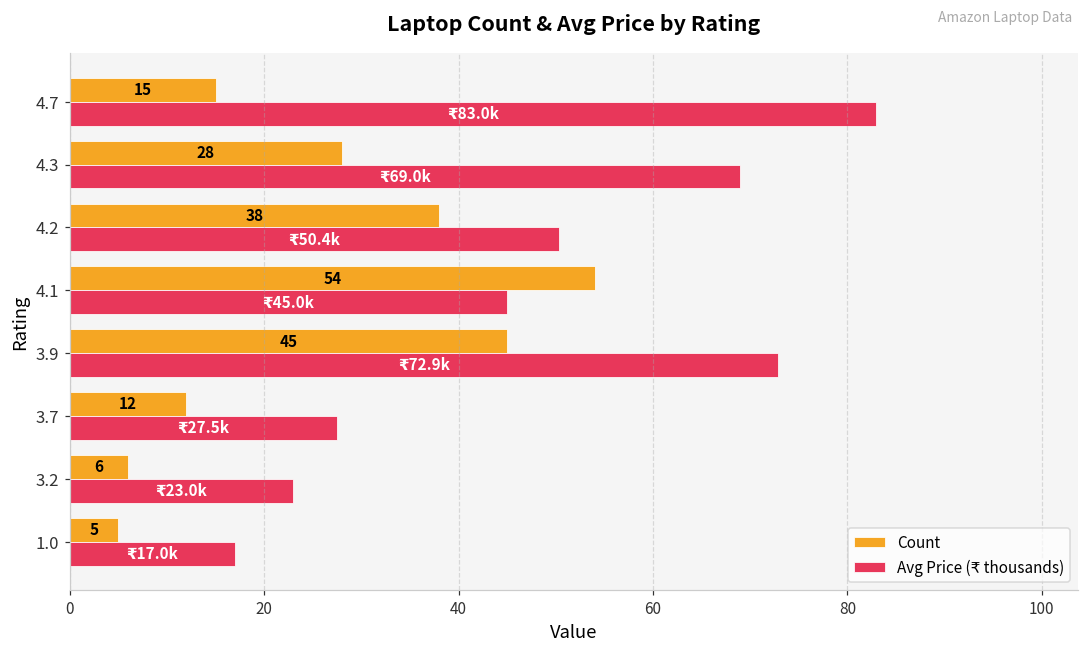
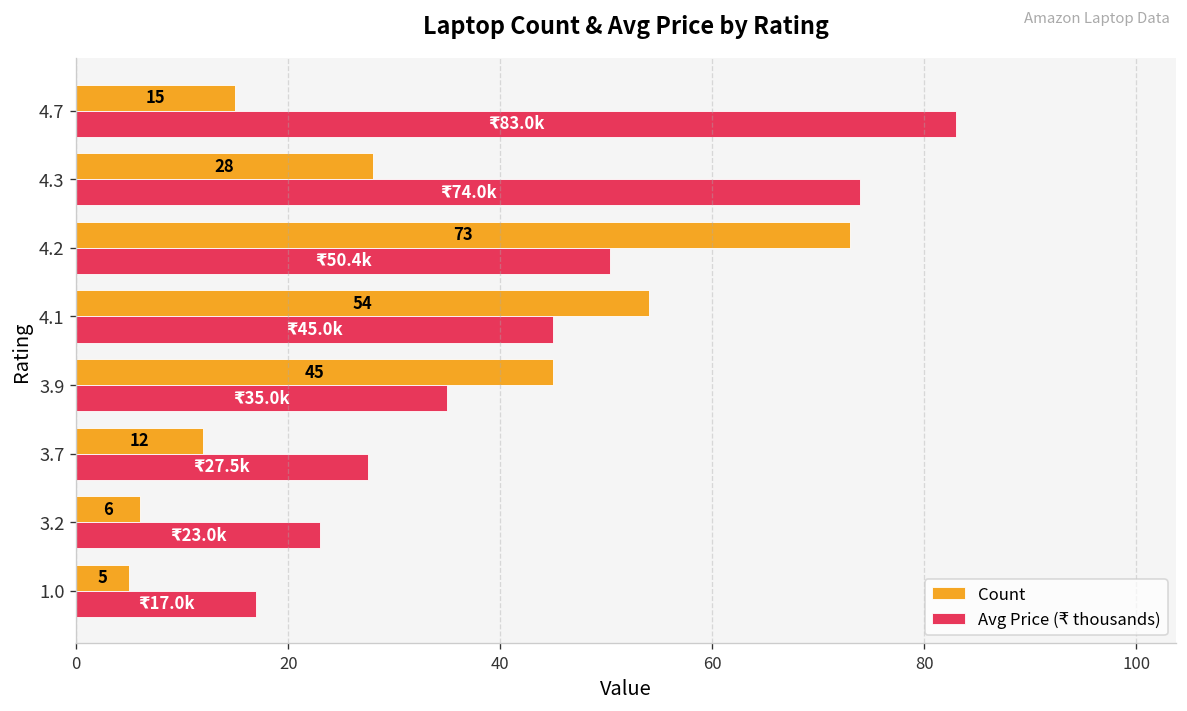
Avg Price (₹ thousands), 4.3: 69.0k -> 74.0k
Count, 4.2: 38 -> 73
Avg Price (₹ thousands), 3.9: 72.9k -> 35.0k
